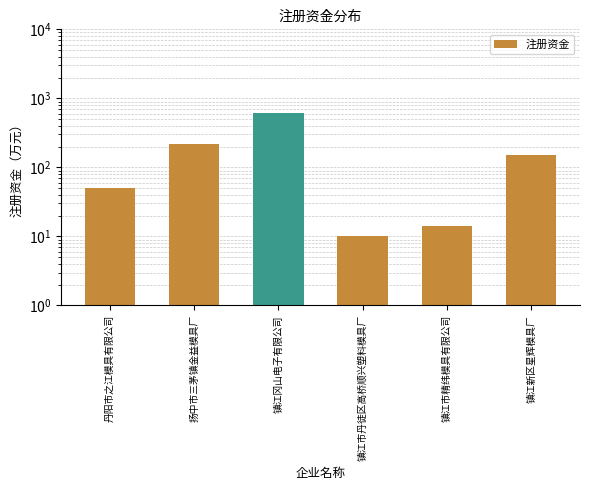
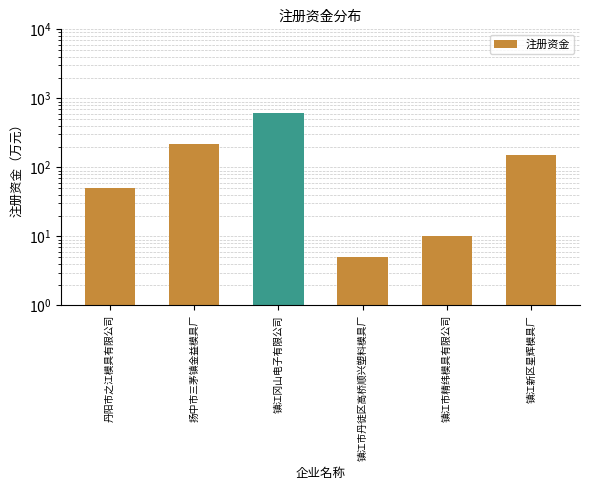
镇江市丹徒区高桥顺兴塑料模具厂: 10 -> 5
镇江市精纬模具有限公司: 14 -> 10
